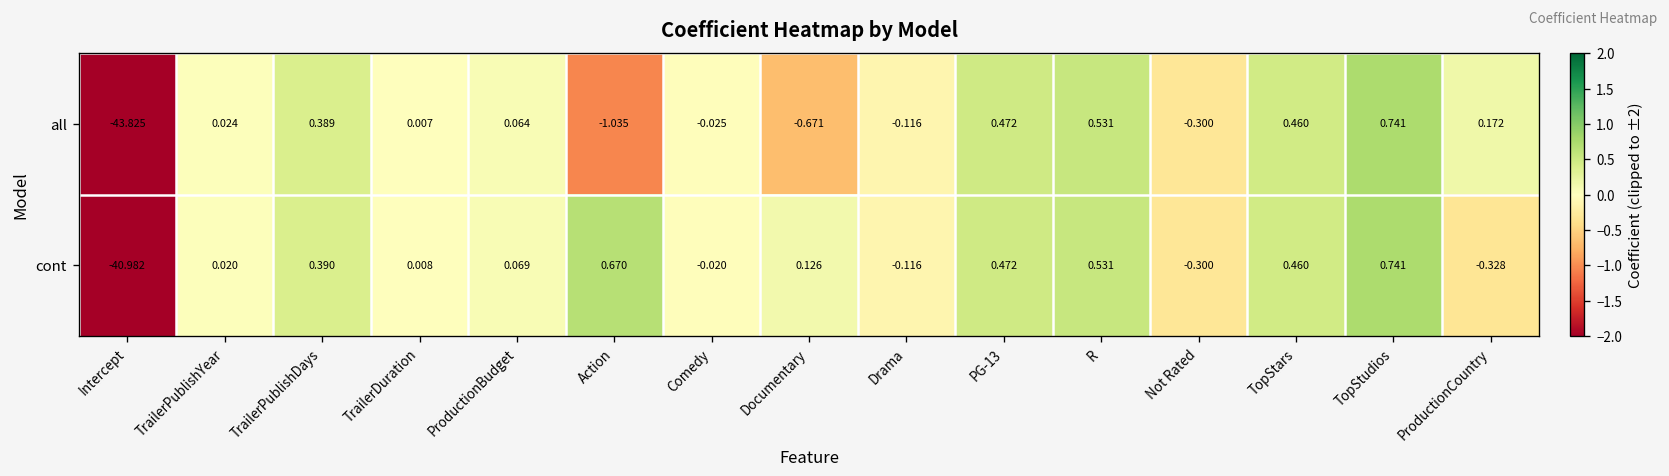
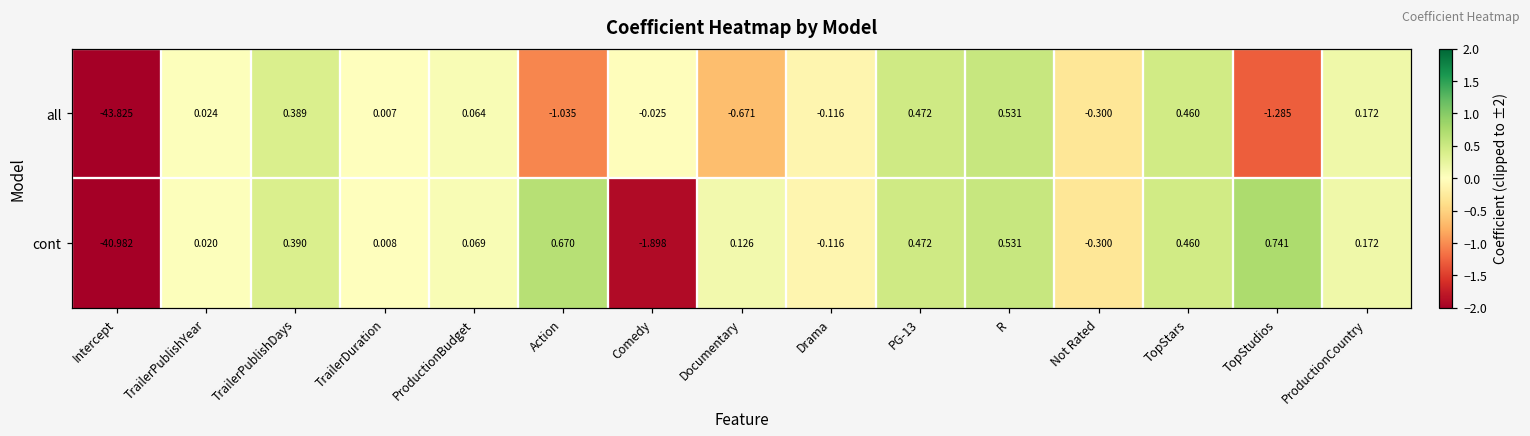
all, TopStudios: 0.741 -> -1.285
cont, Comedy: -0.020 -> -1.898
cont, ProductionCountry: -0.328 -> 0.172
